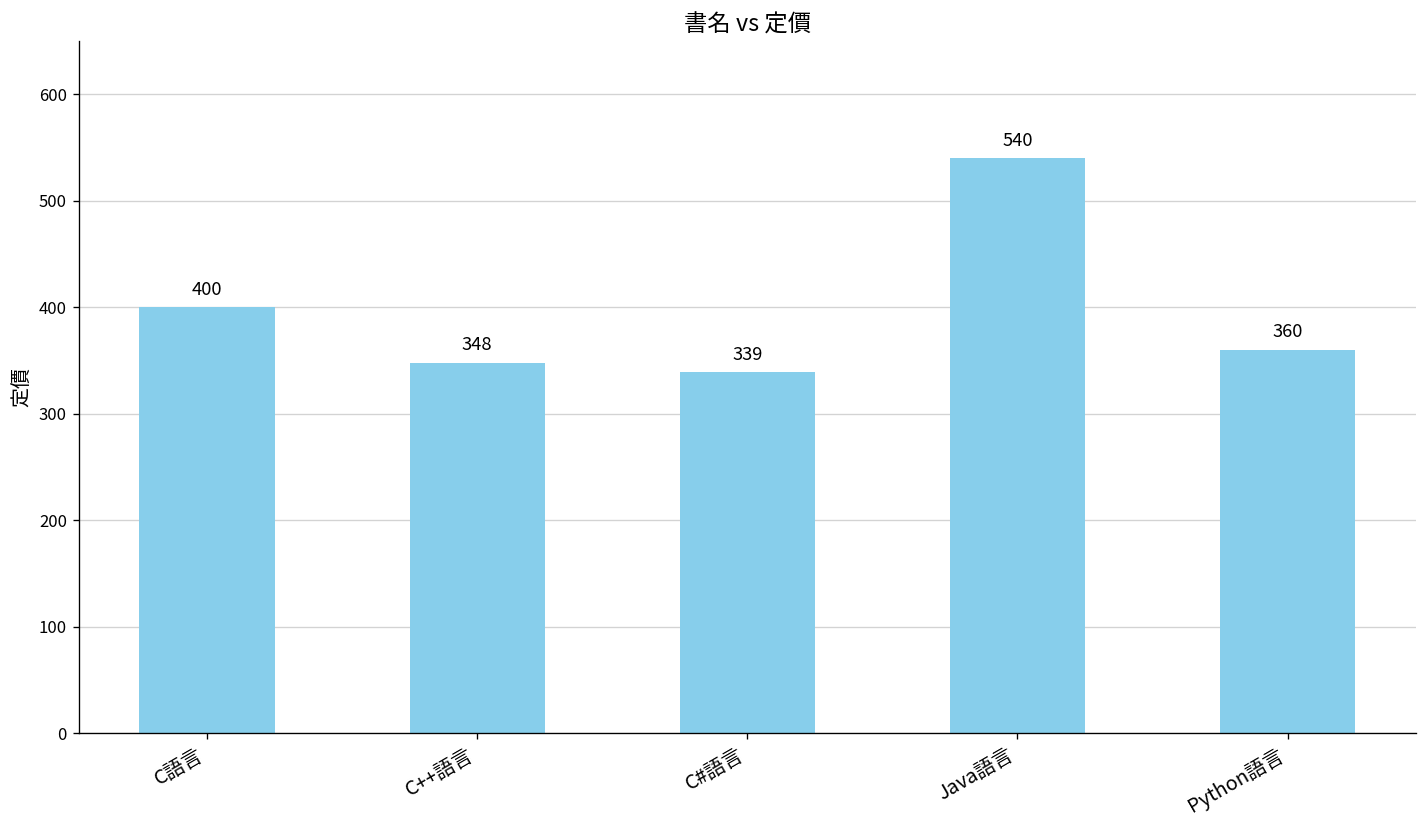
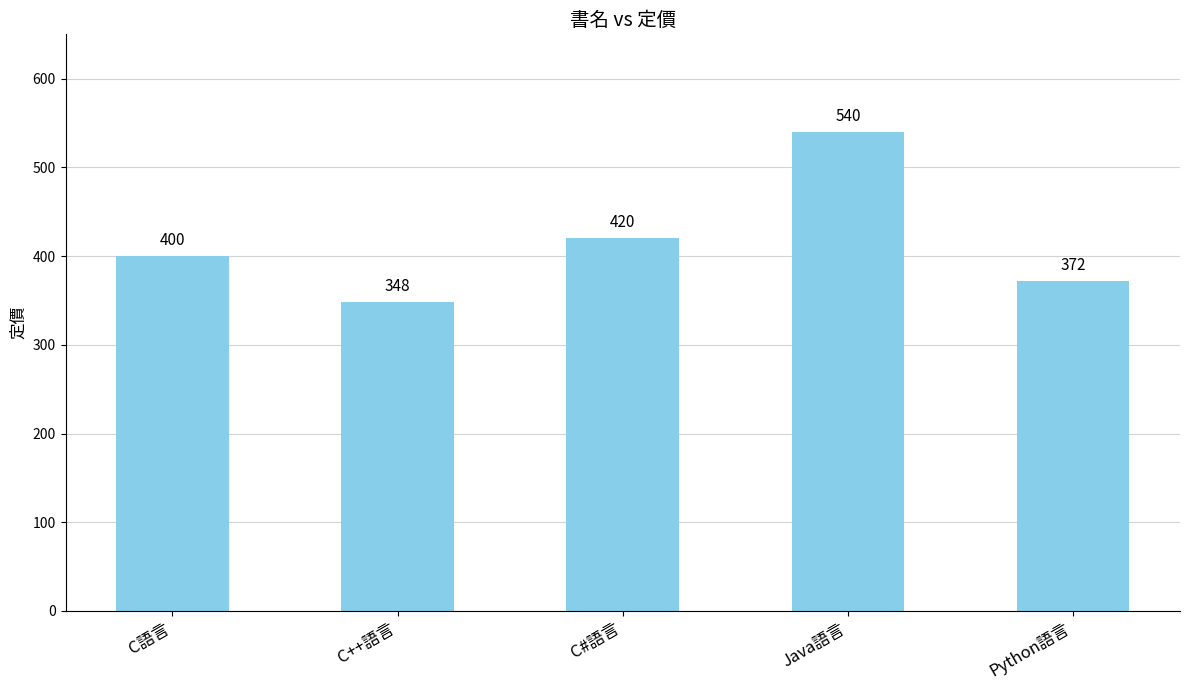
C#語言: 339 -> 420
Python語言: 360 -> 372
